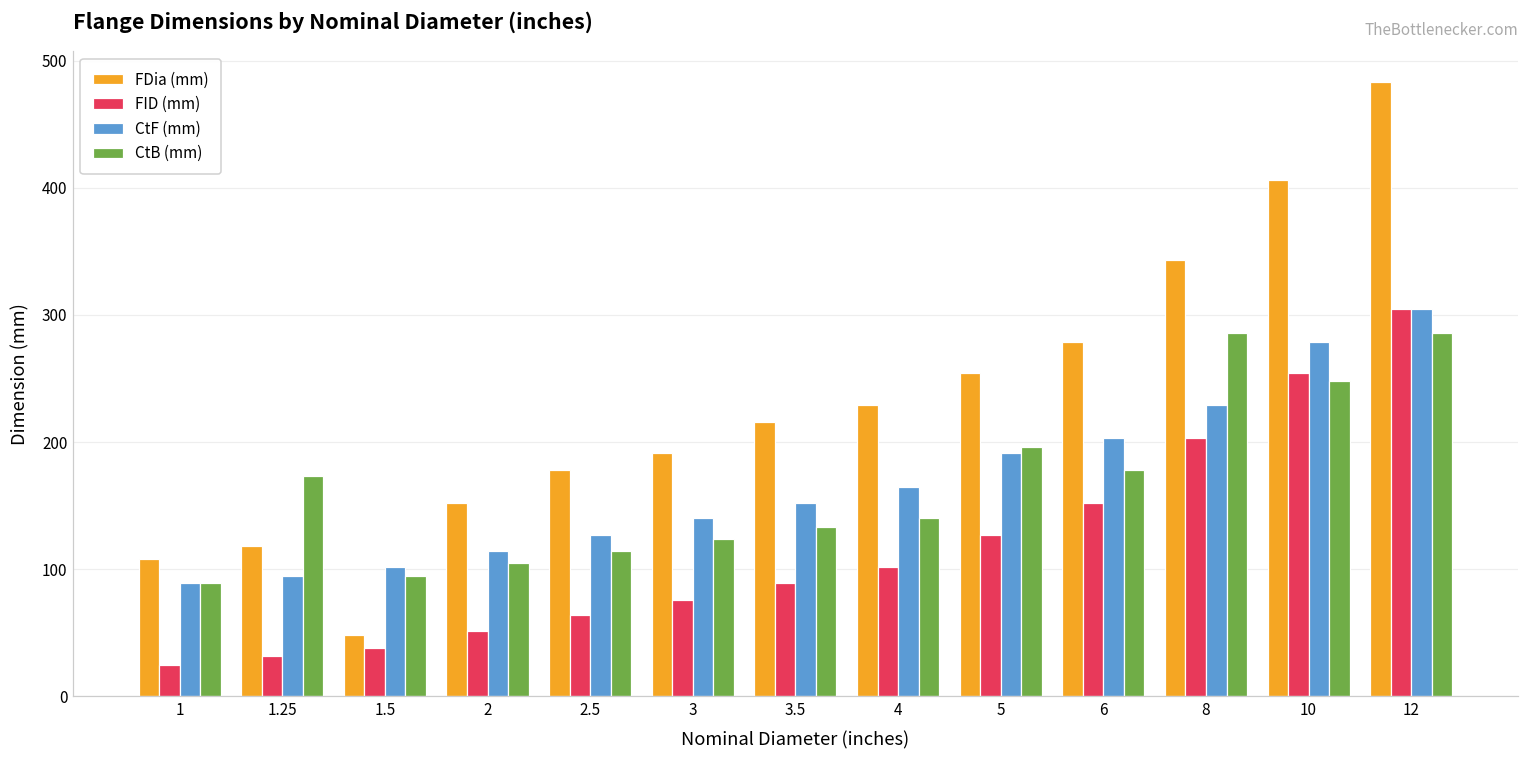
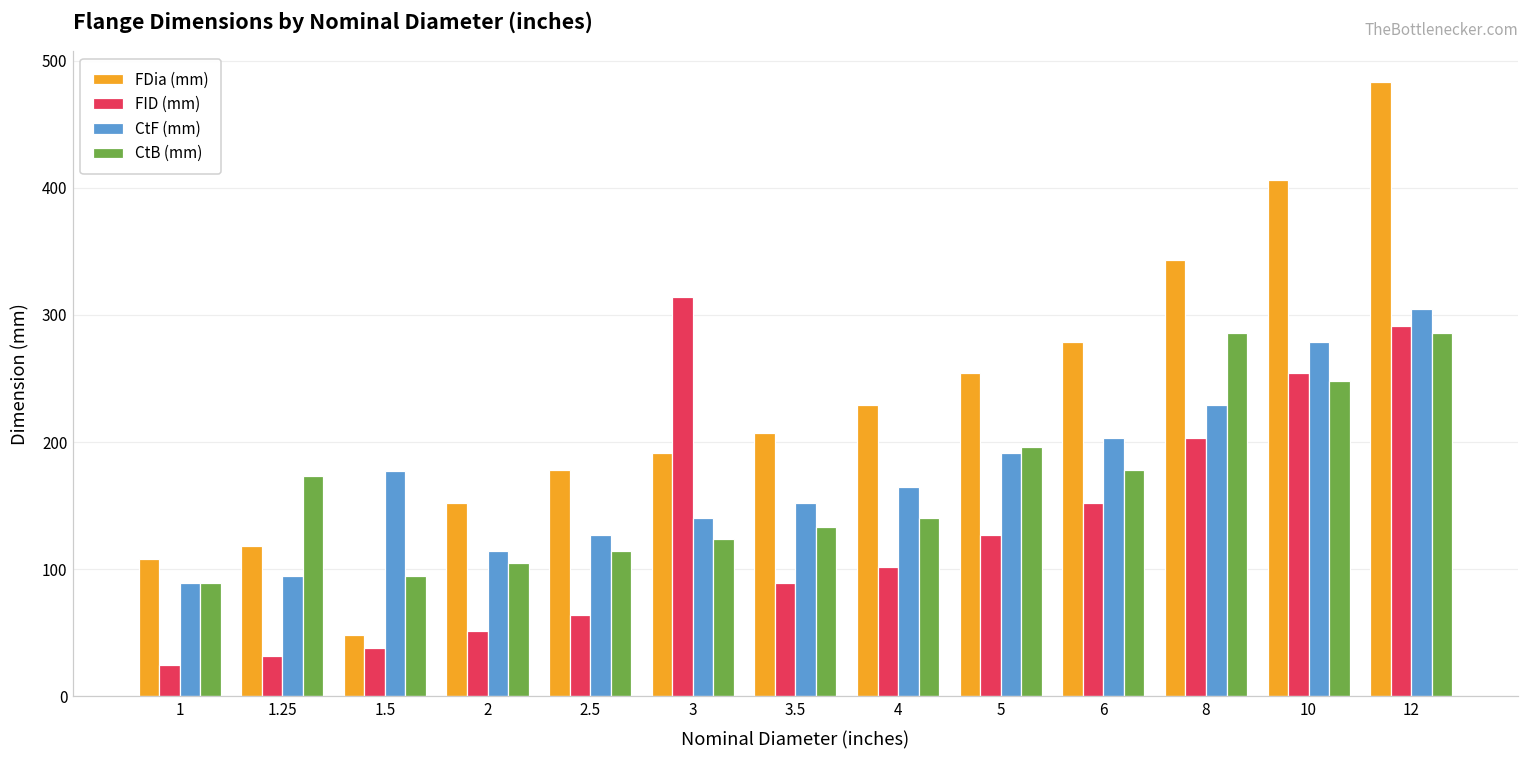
CtF (mm), 1.5: 102 -> 177
FID (mm), 3: 76 -> 314
FDia (mm), 3.5: 216 -> 207
FID (mm), 12: 305 -> 291
